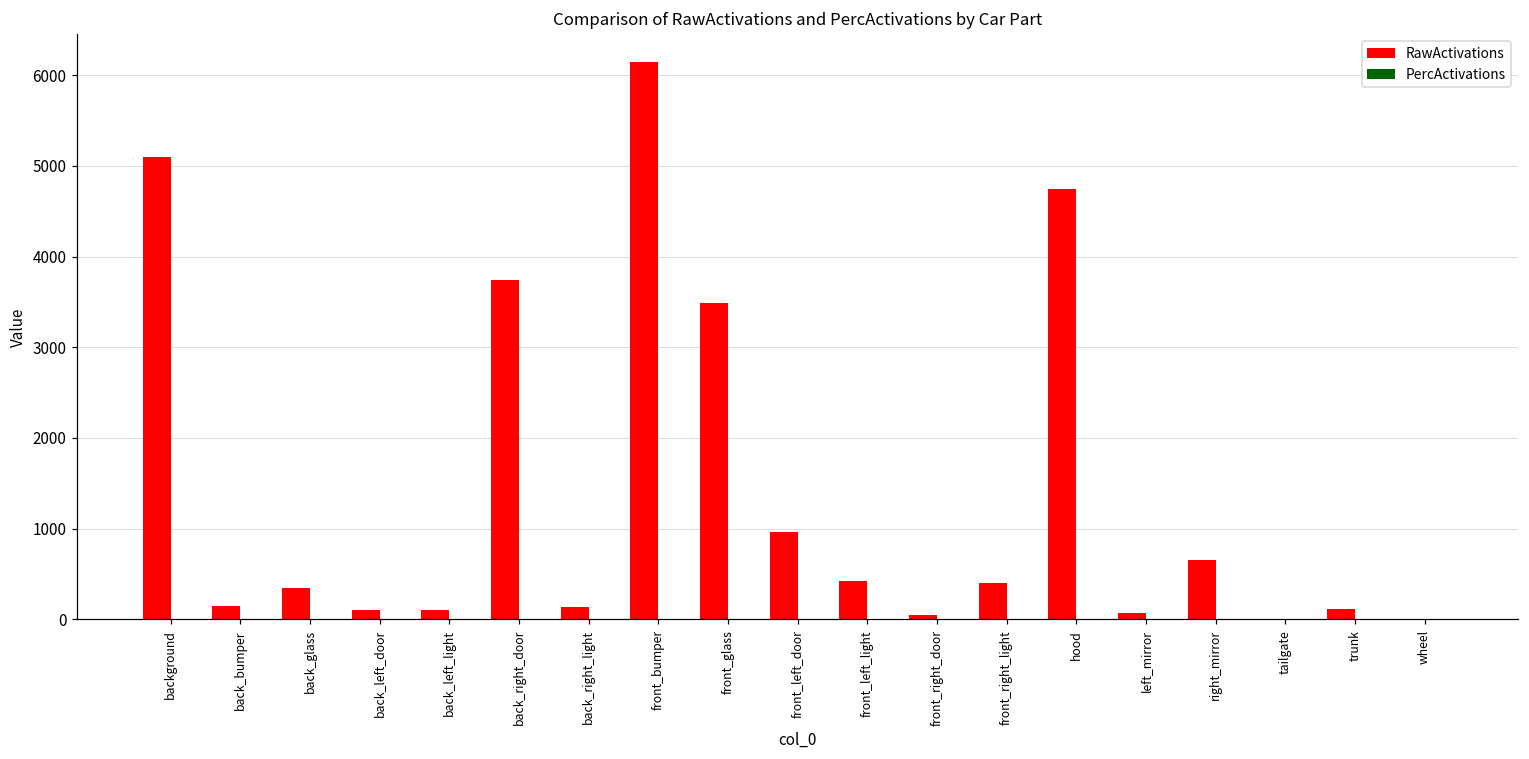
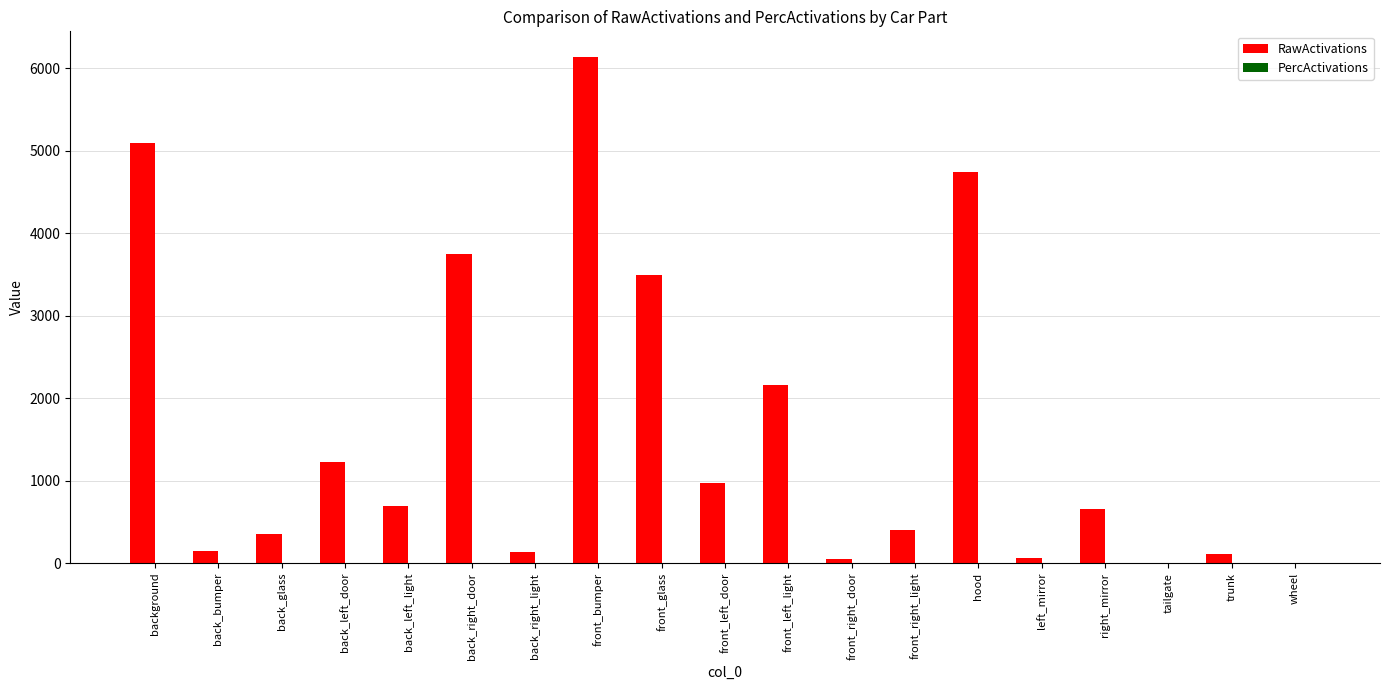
RawActivations, back_left_door: 100 -> 1200
RawActivations, back_left_light: 100 -> 700
RawActivations, front_left_light: 400 -> 2200
